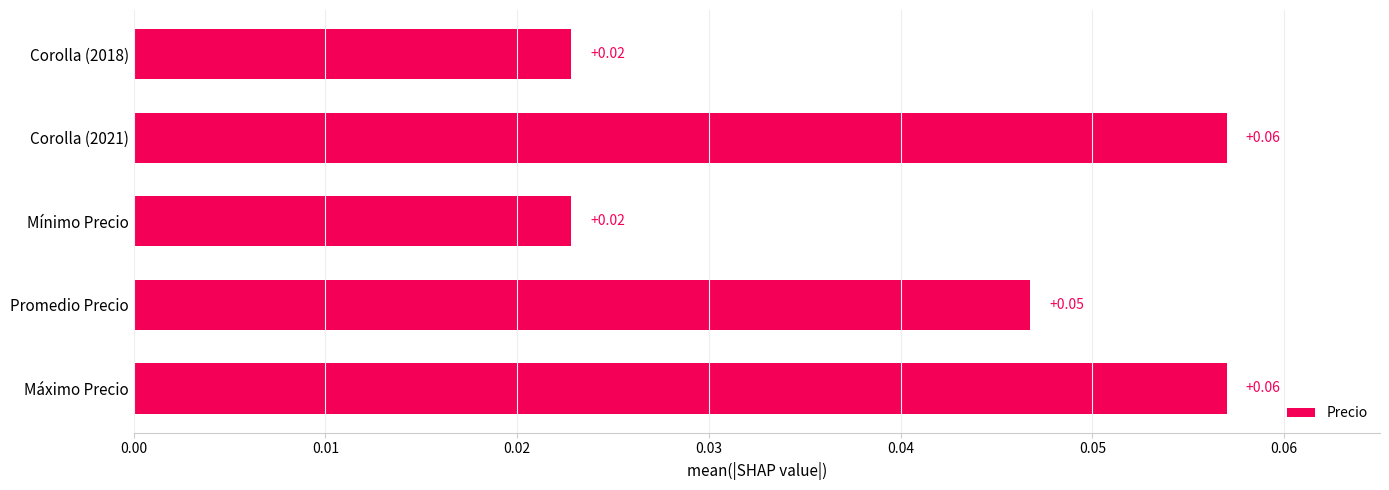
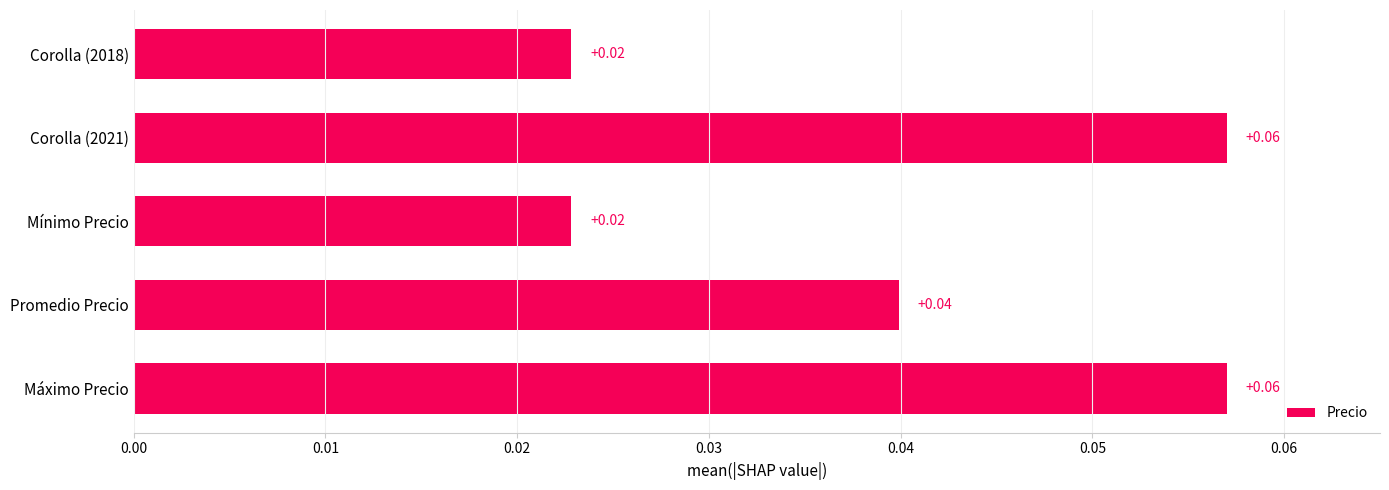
Promedio Precio: +0.05 -> +0.04
